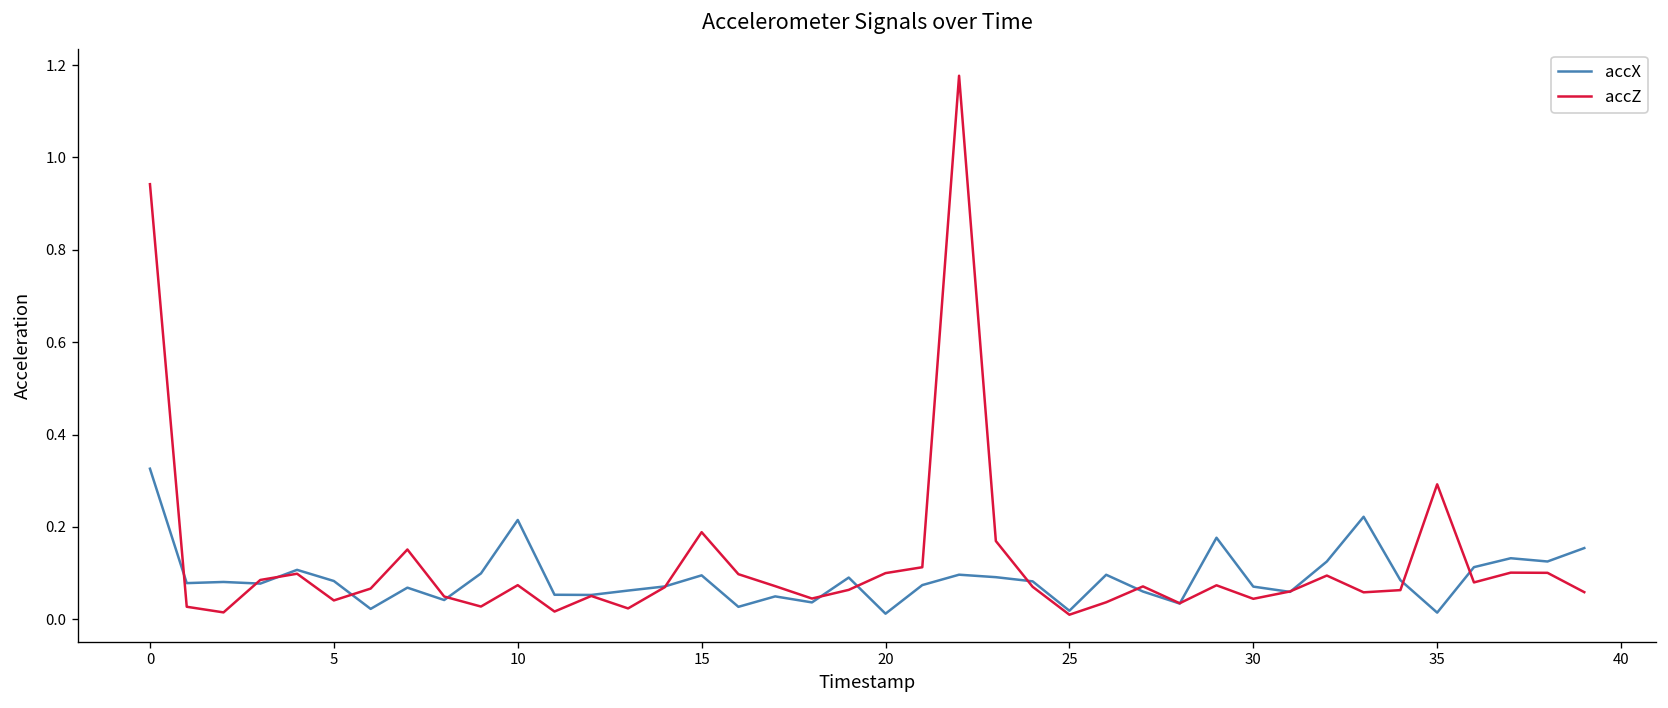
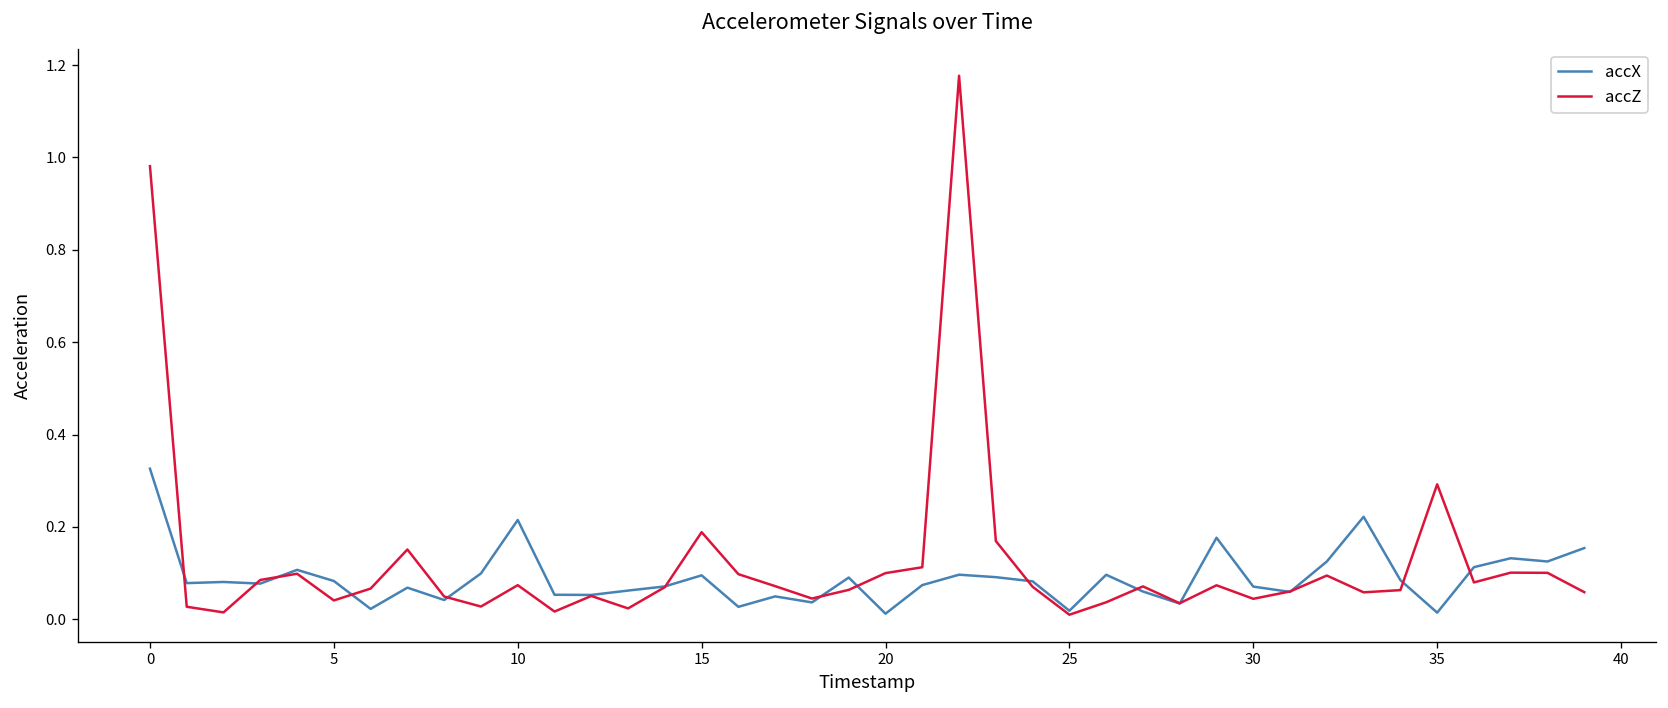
accZ, 0: 0.94 -> 0.98
